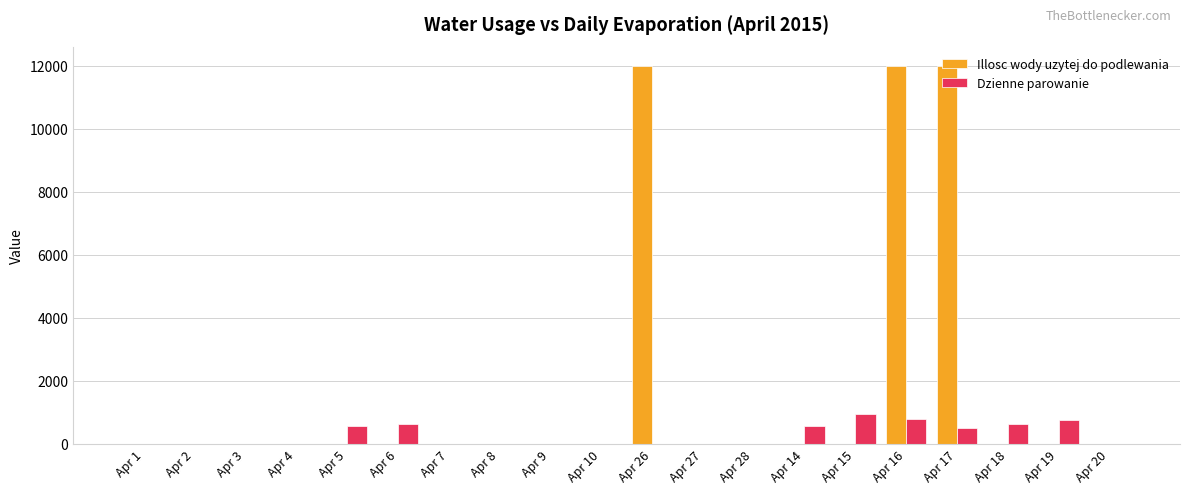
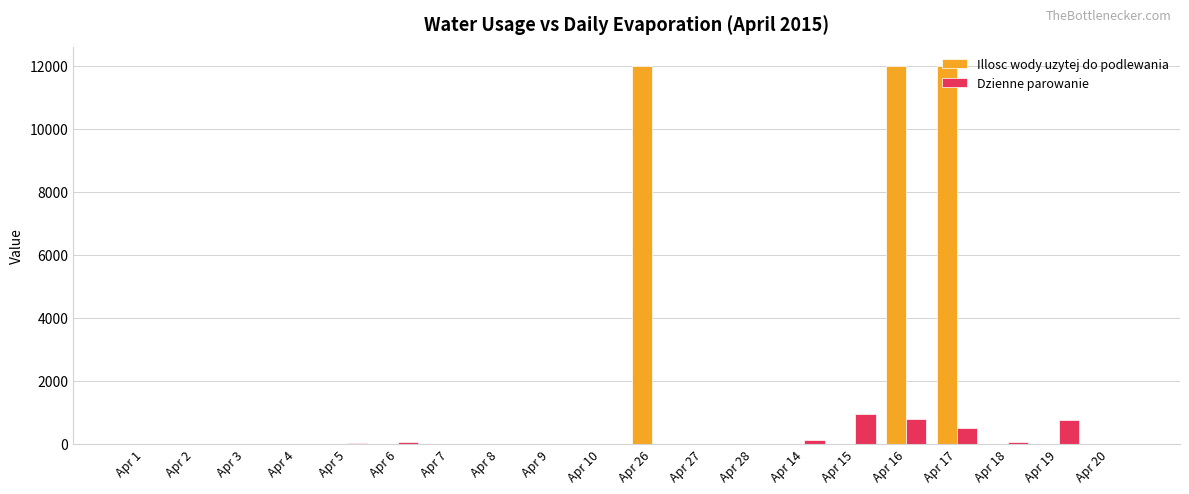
Dzienne parowanie, Apr 5: 600 -> 0
Dzienne parowanie, Apr 6: 600 -> 100
Dzienne parowanie, Apr 14: 600 -> 100
Dzienne parowanie, Apr 18: 600 -> 100
